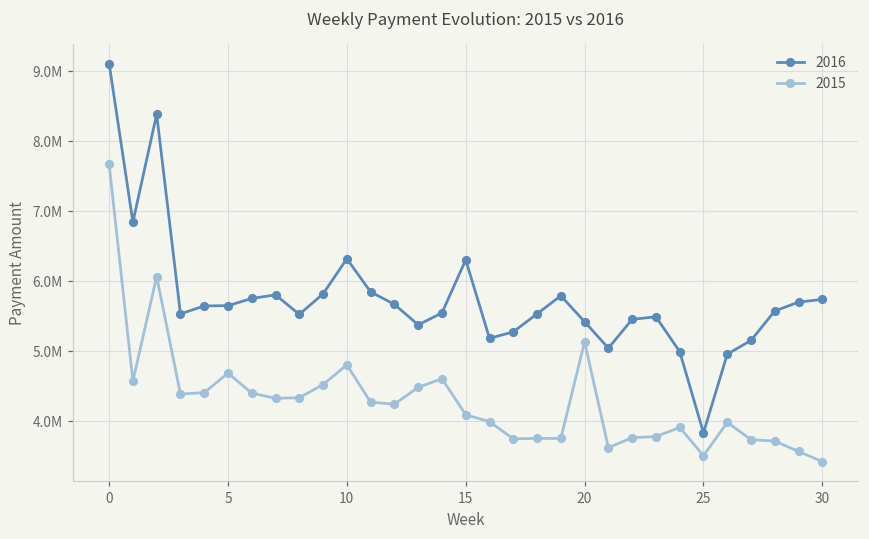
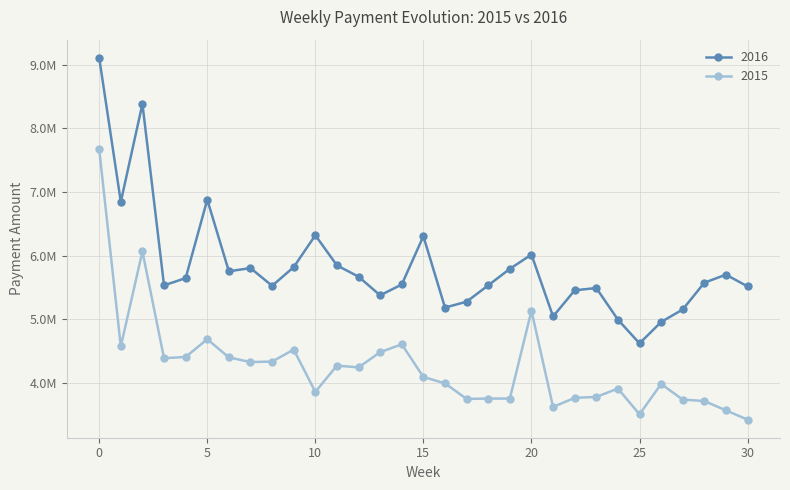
2016, 5: 5600000 -> 6900000
2015, 10: 4800000 -> 3900000
2016, 20: 5400000 -> 6000000
2016, 25: 3800000 -> 4600000
2016, 30: 5700000 -> 5500000
